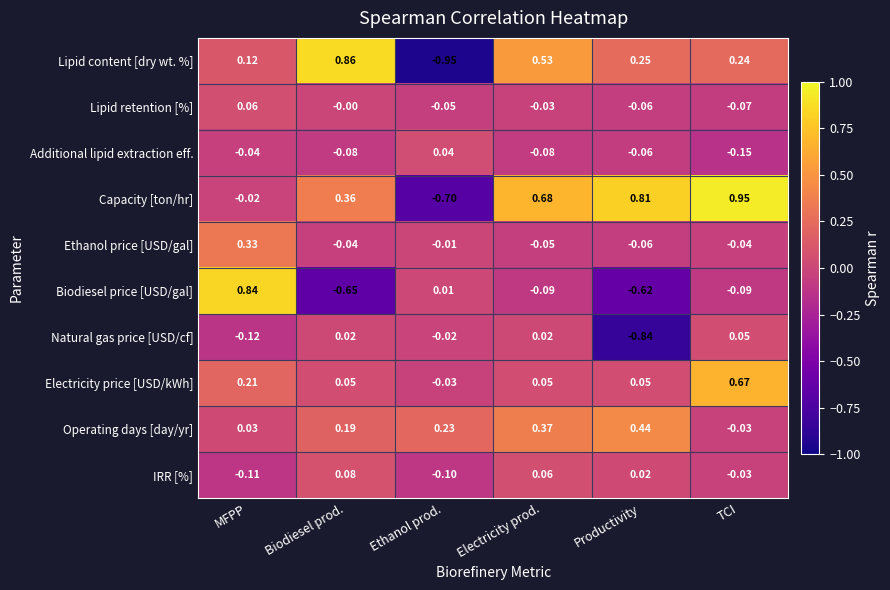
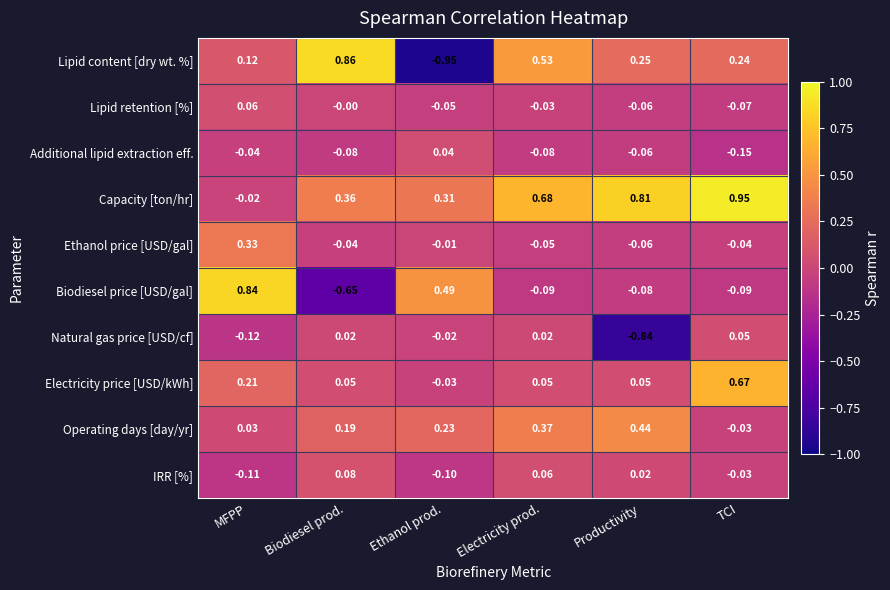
Capacity [ton/hr], Ethanol prod.: -0.70 -> 0.31
Biodiesel price [USD/gal], Ethanol prod.: 0.01 -> 0.49
Biodiesel price [USD/gal], Productivity: -0.62 -> -0.08
